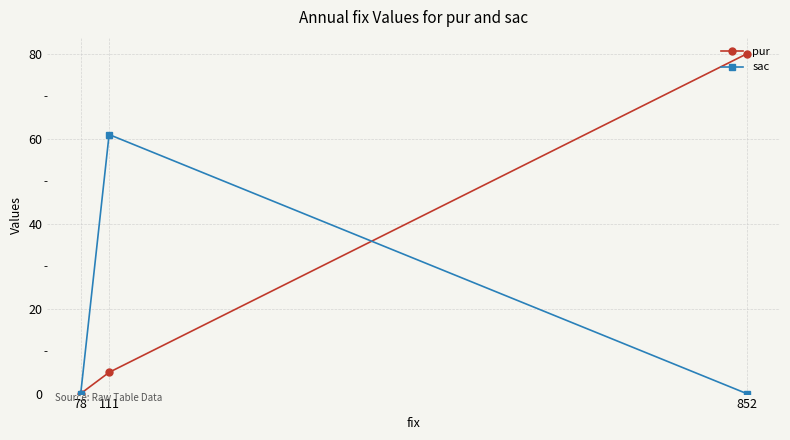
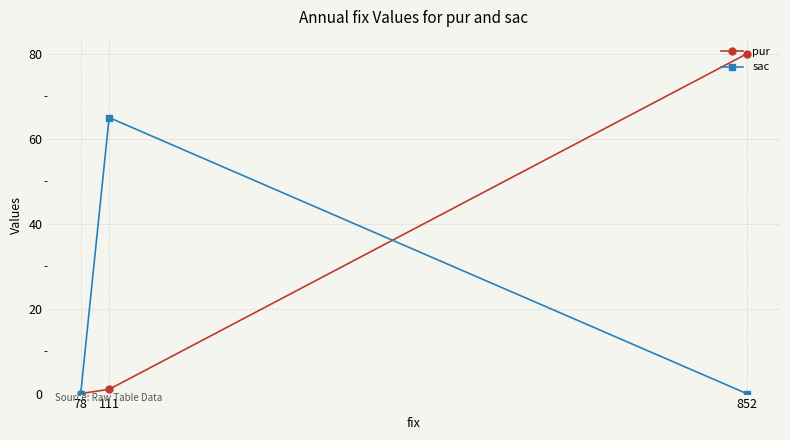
pur, 111: 5 -> 1
sac, 111: 61 -> 65
